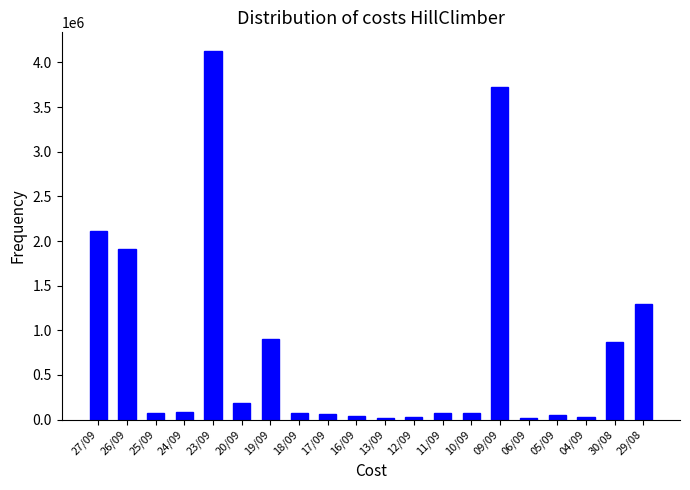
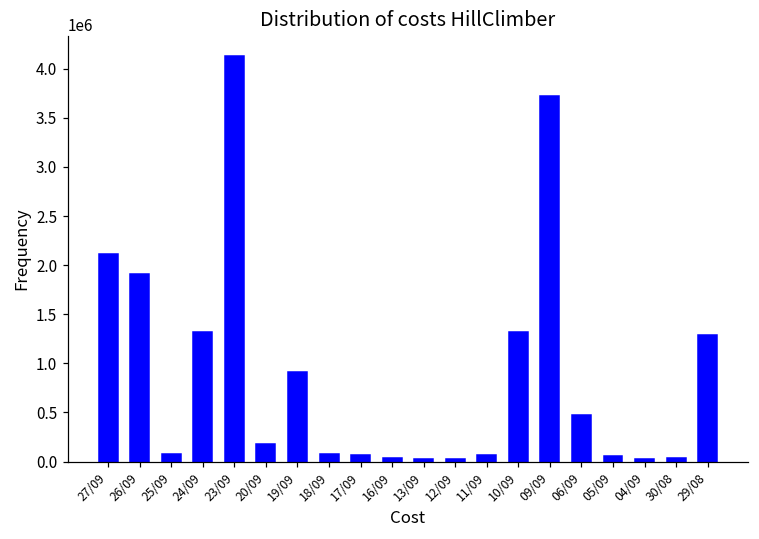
24/09: 100000 -> 1300000
10/09: 100000 -> 1300000
06/09: 0 -> 500000
30/08: 900000 -> 0
